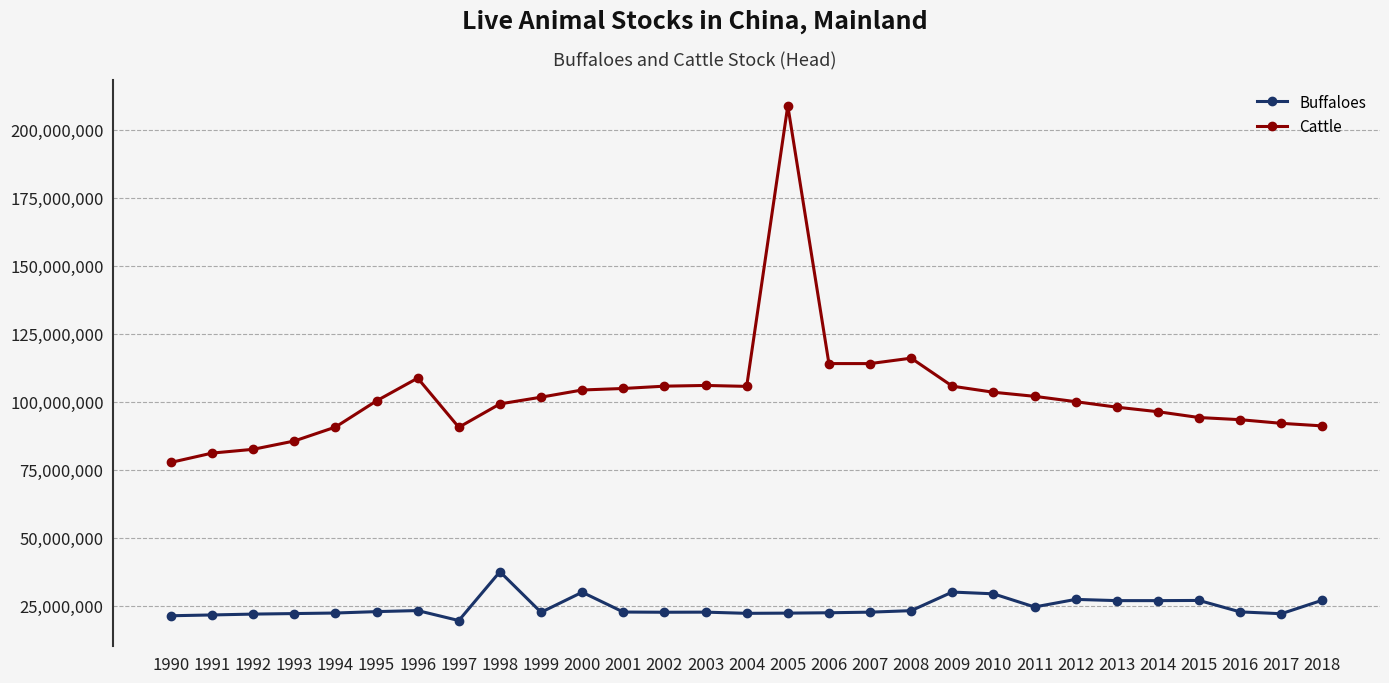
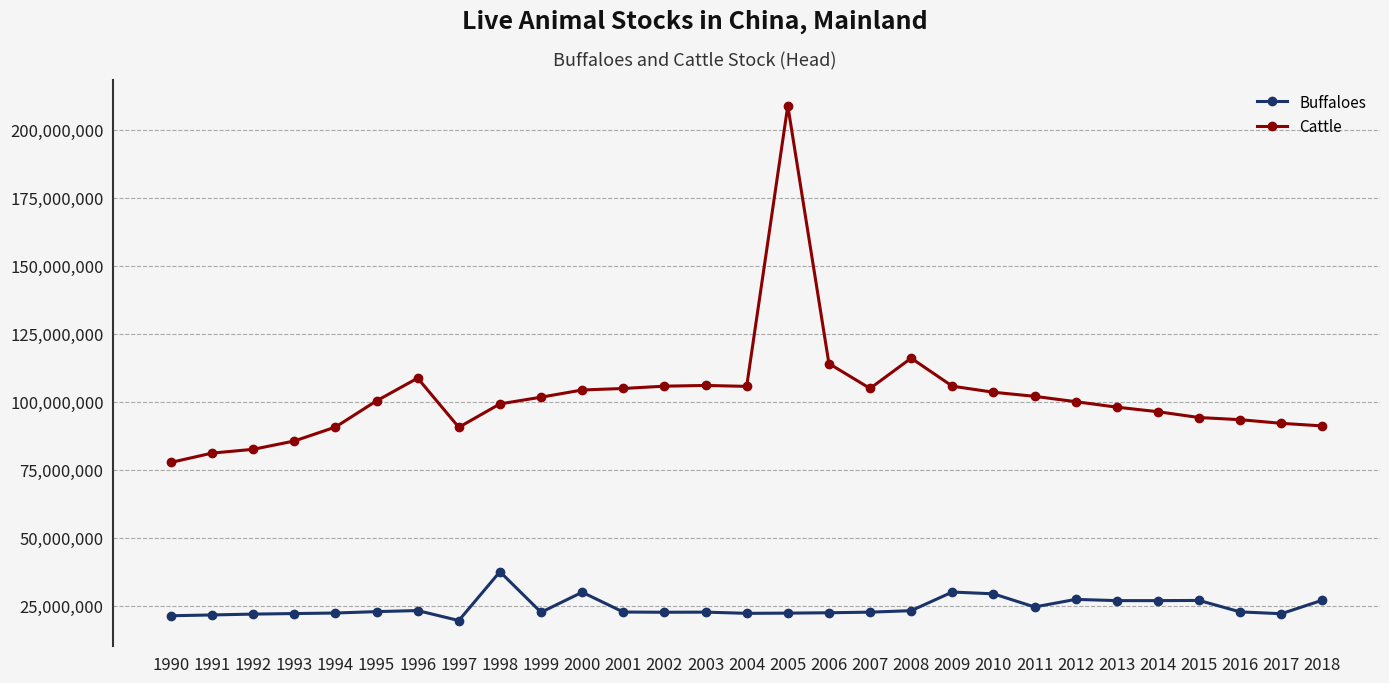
Cattle, 2007: 114,000,000 -> 105,000,000
